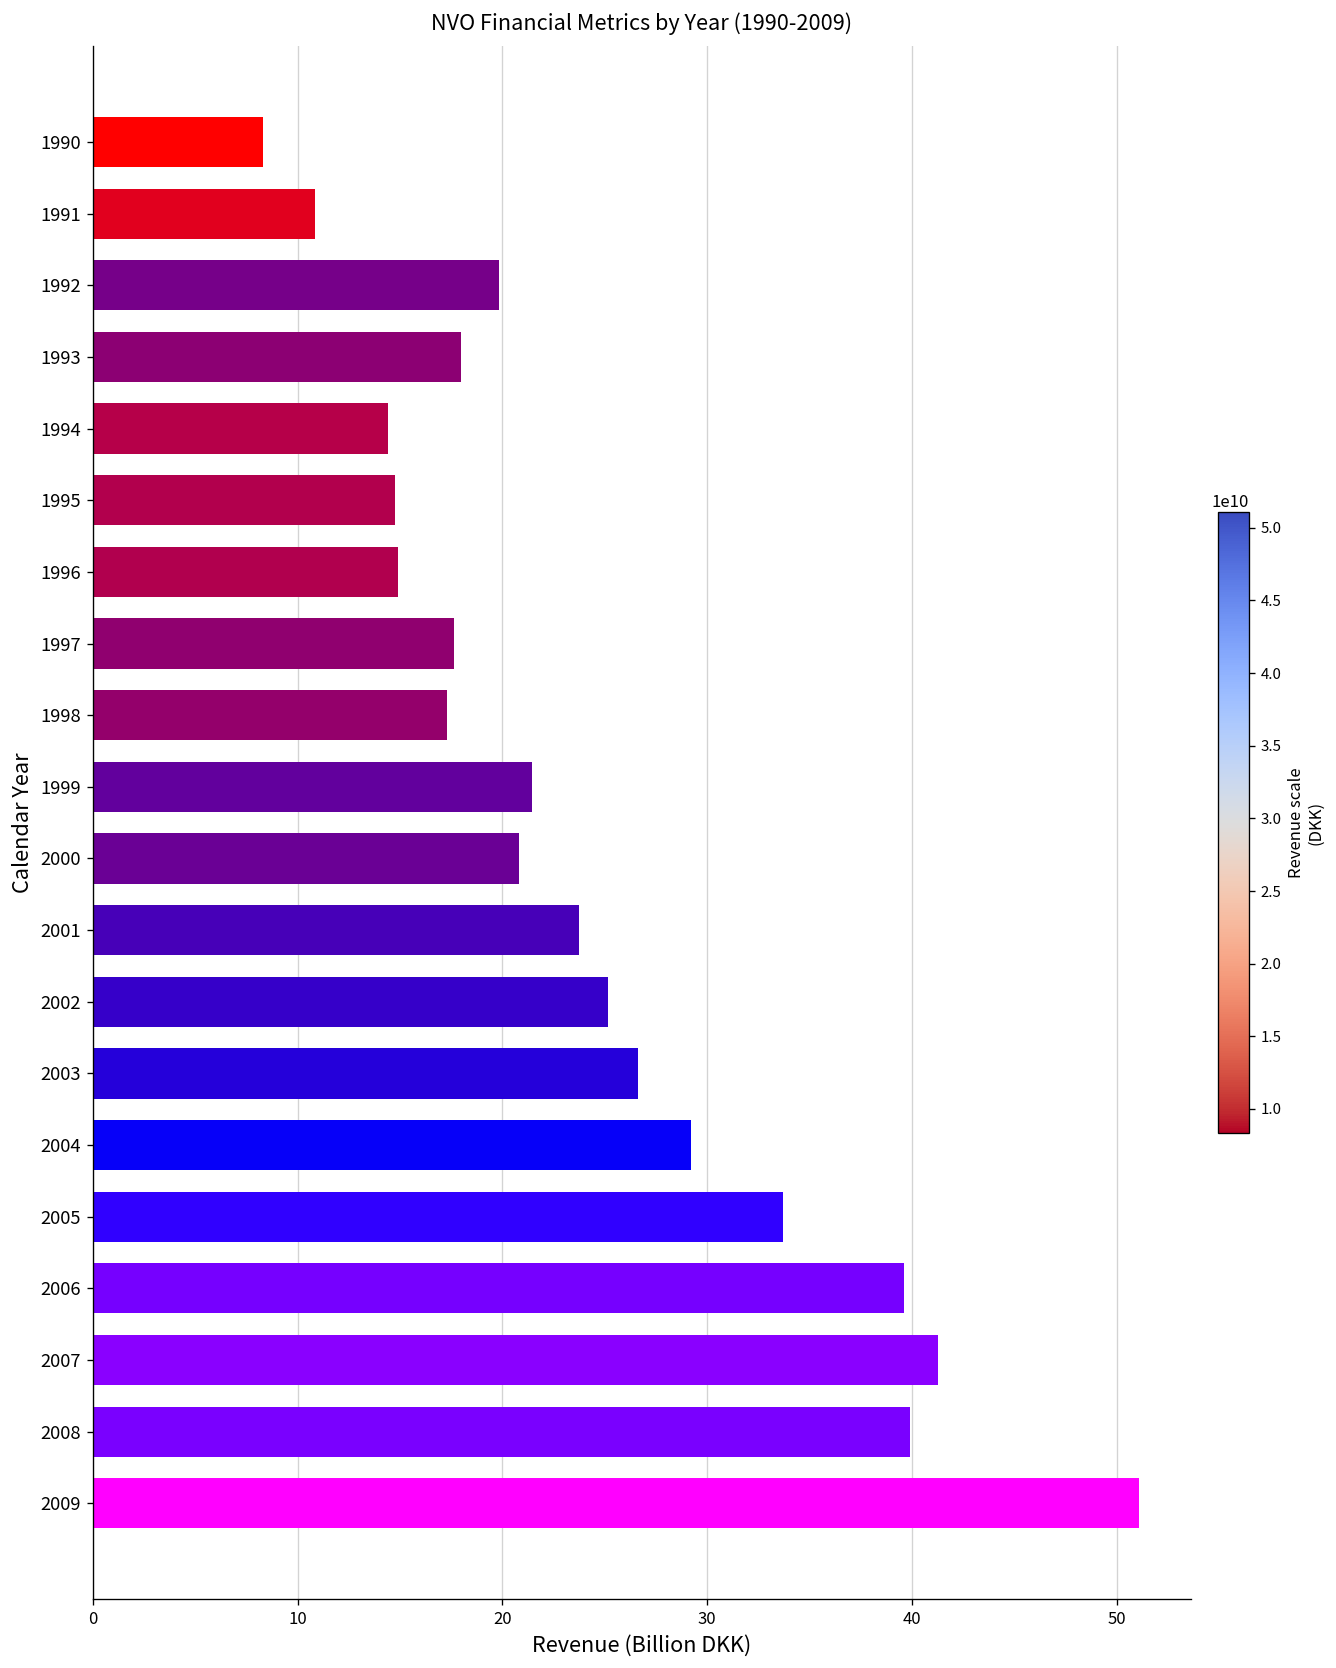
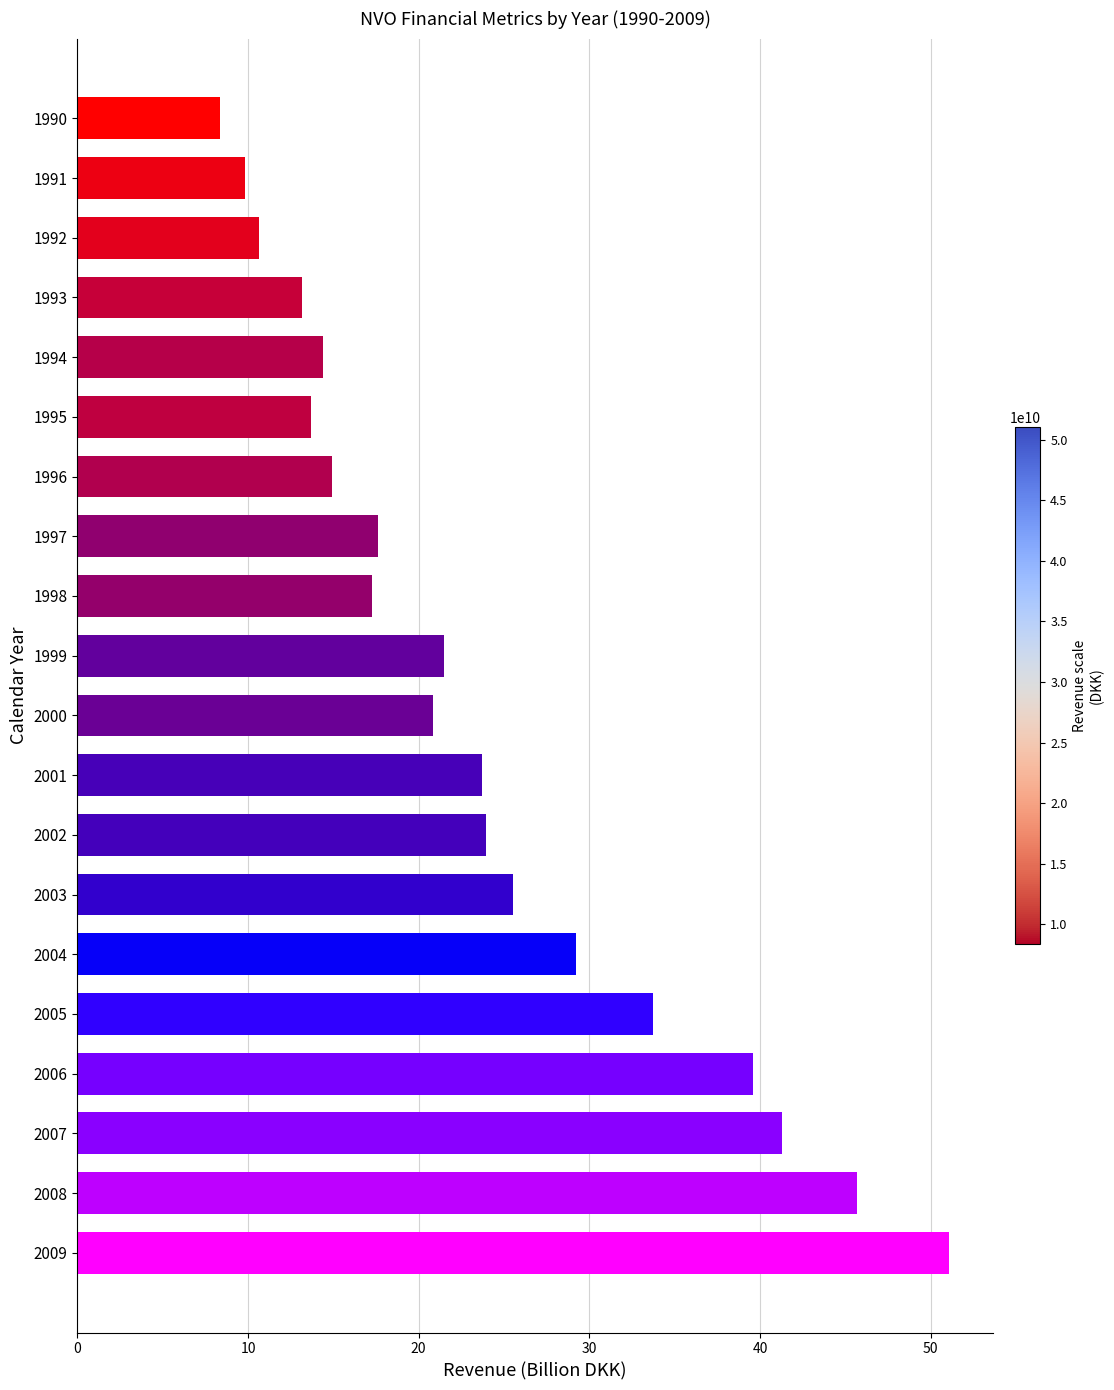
1991: 10.8 -> 9.8
1992: 19.8 -> 10.7
1993: 18.0 -> 13.1
1995: 14.8 -> 13.7
2002: 25.2 -> 24.0
2003: 26.6 -> 25.5
2008: 39.9 -> 45.7
